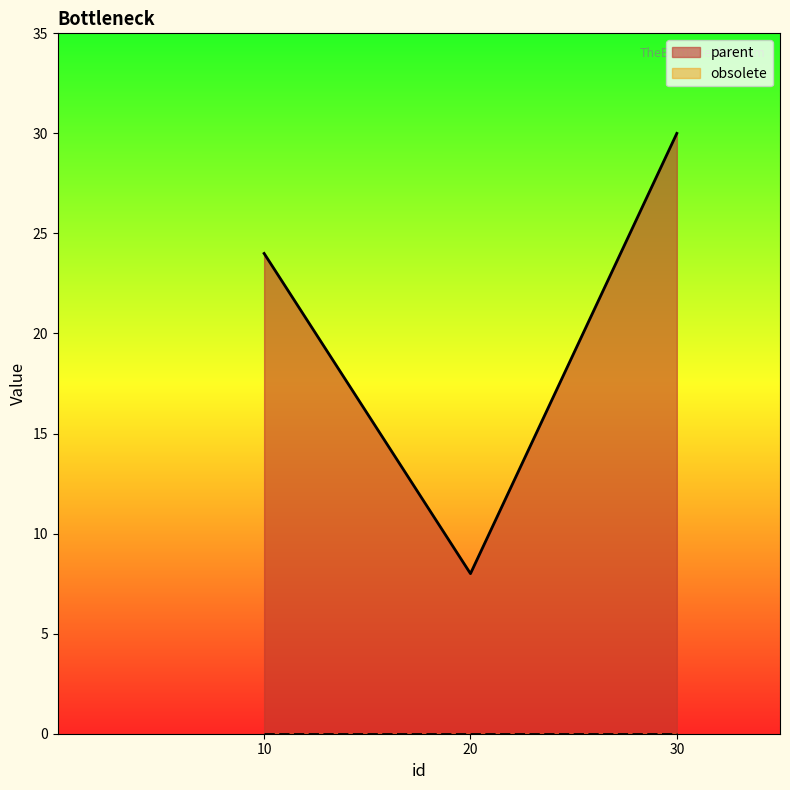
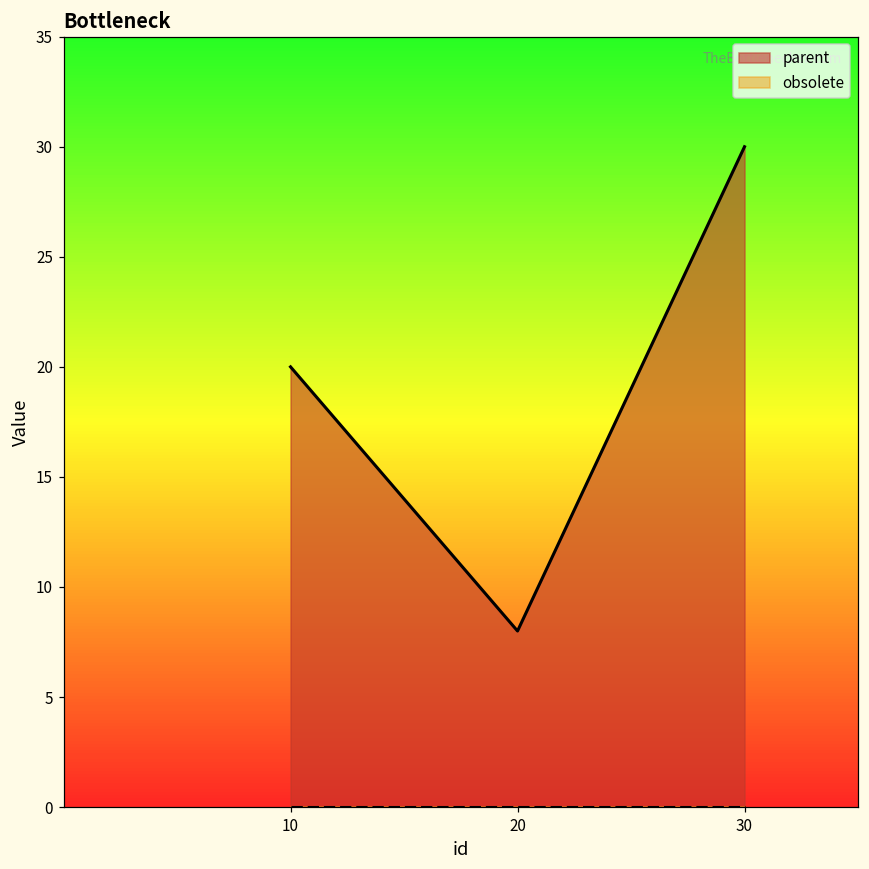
parent, 10: 24 -> 20
